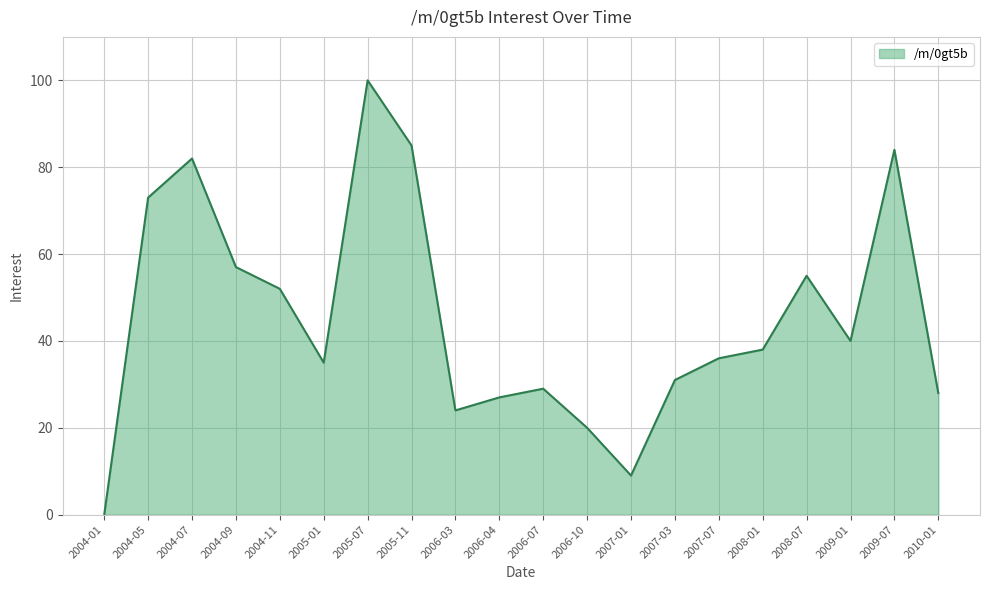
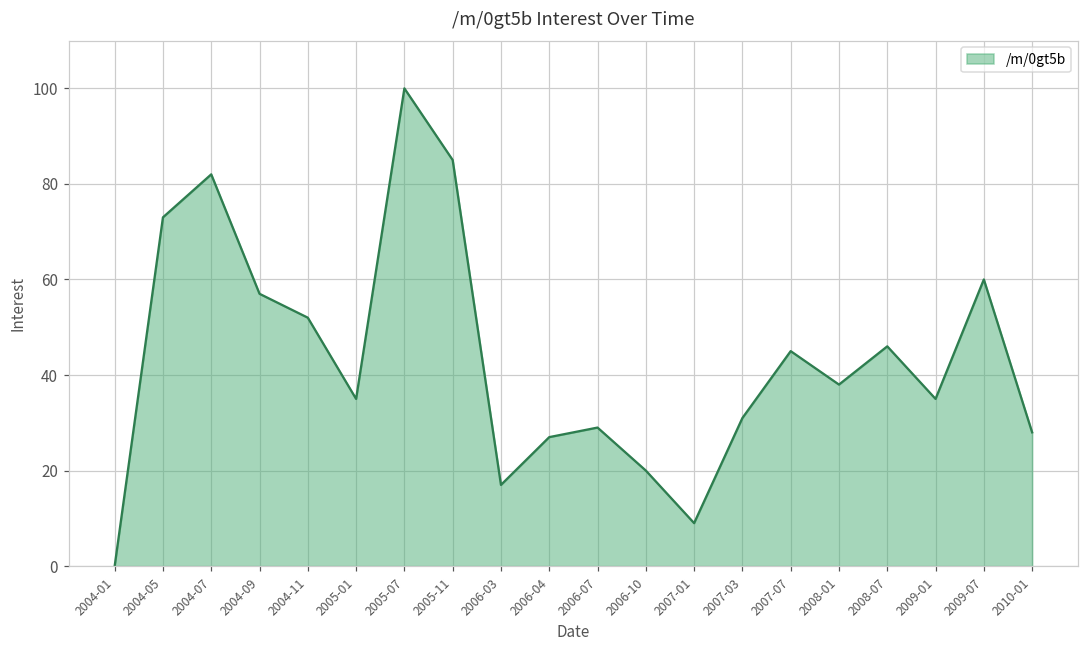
2006-03: 24 -> 17
2007-07: 36 -> 45
2008-07: 55 -> 46
2009-01: 40 -> 35
2009-07: 84 -> 60
